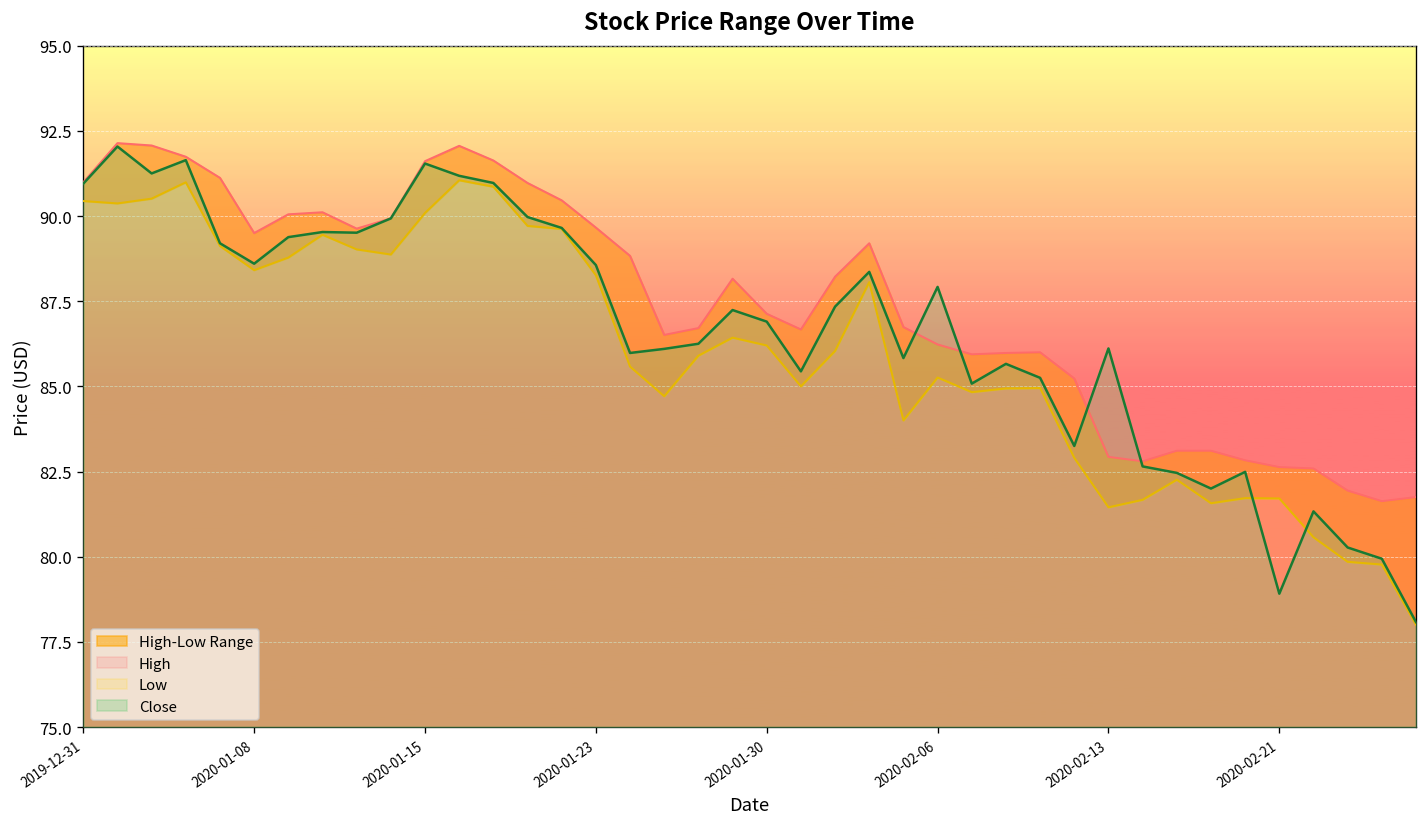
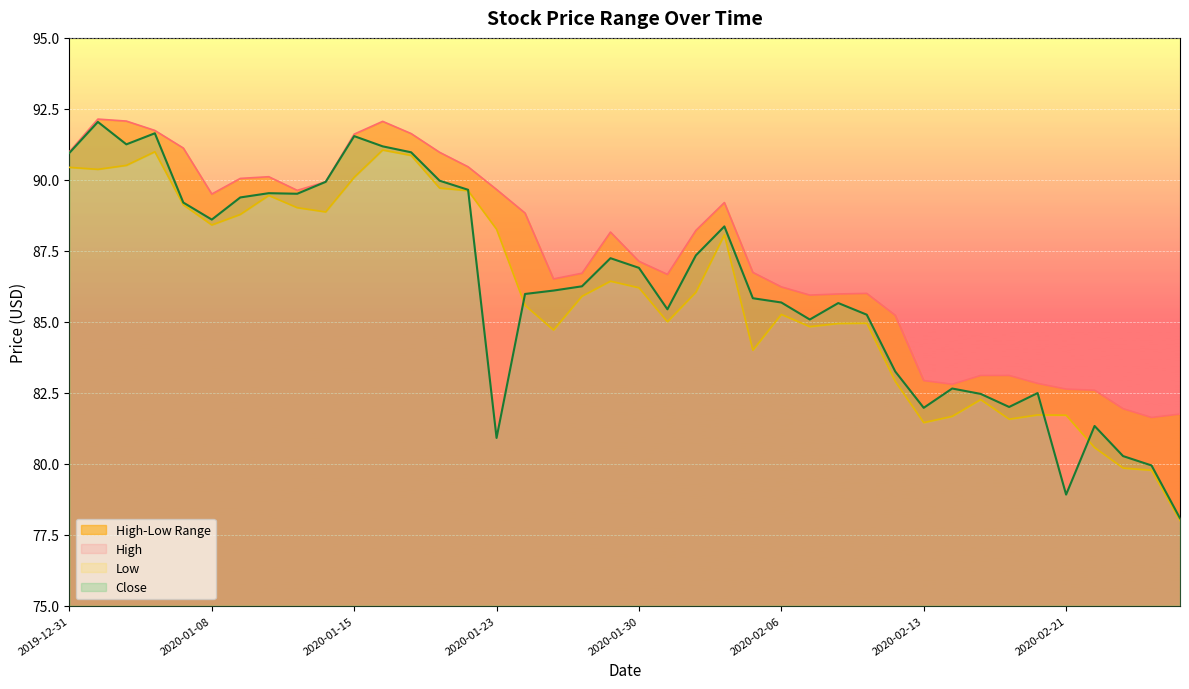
Close, 2020-01-23: 88.6 -> 80.9
Close, 2020-02-06: 87.9 -> 85.7
Close, 2020-02-13: 86.1 -> 82.0
